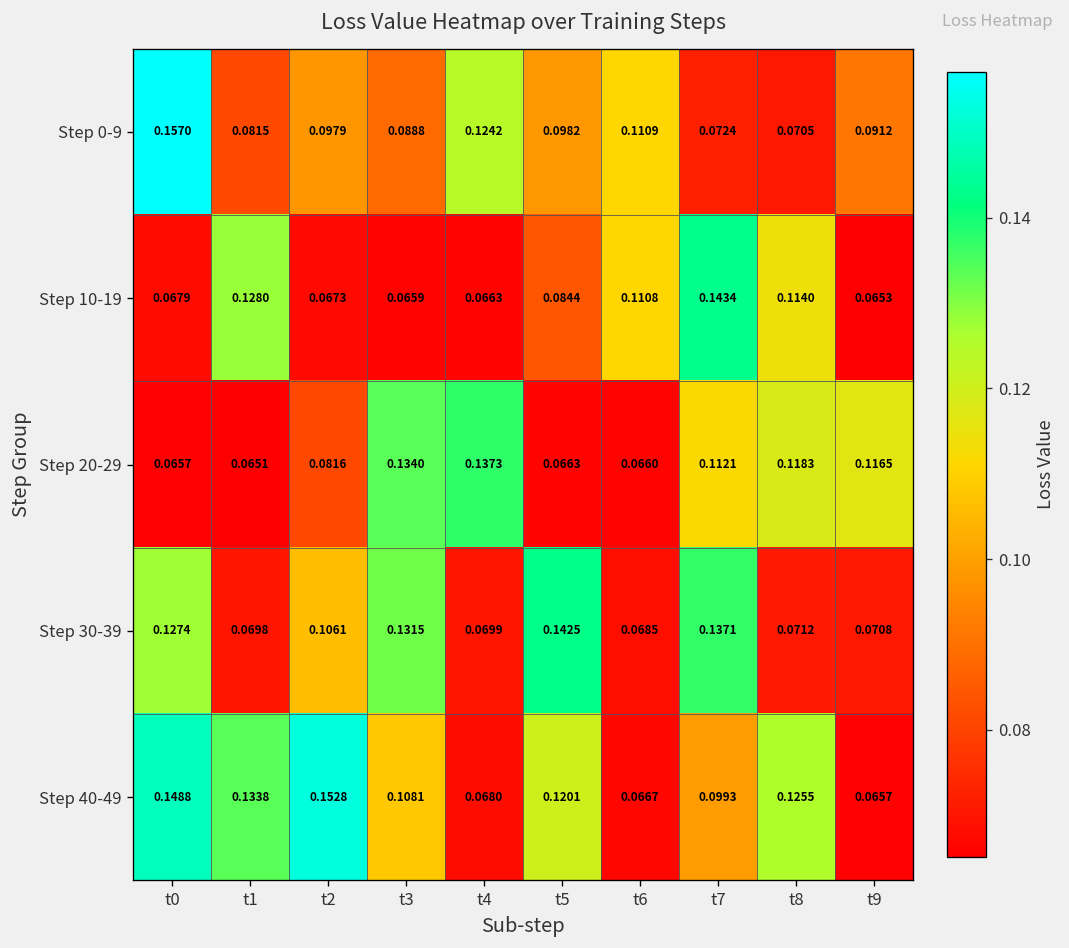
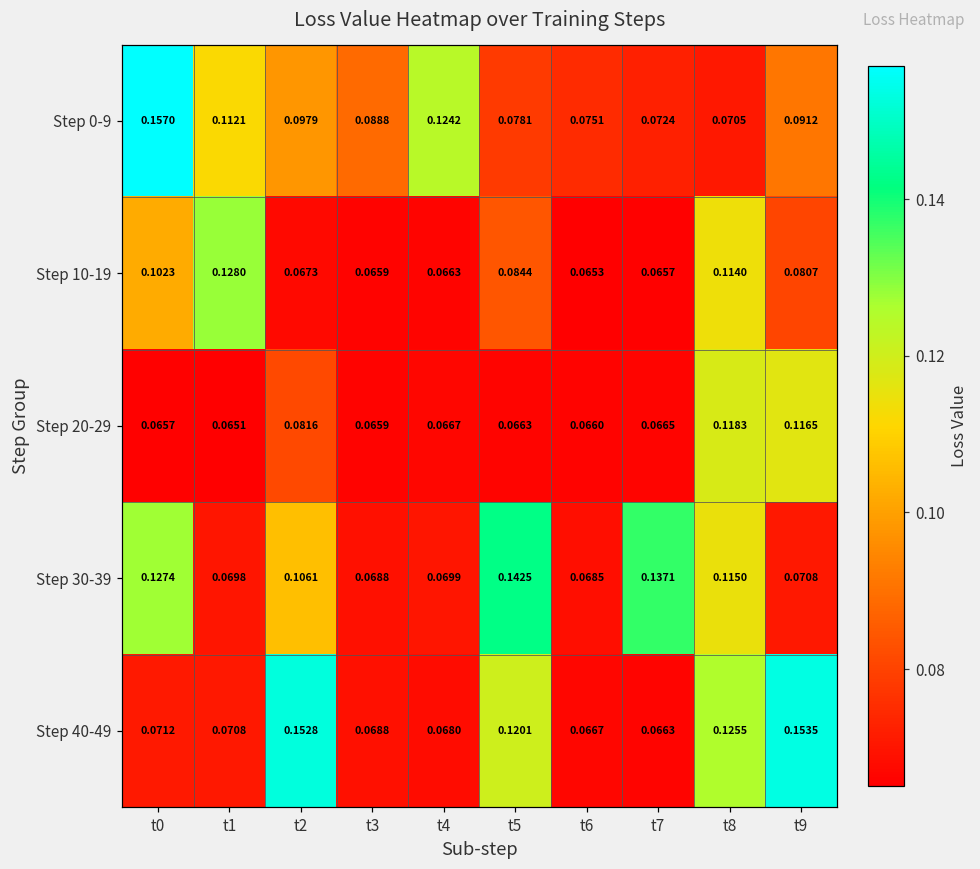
Step 0-9, t1: 0.0815 -> 0.1121
Step 0-9, t5: 0.0982 -> 0.0781
Step 0-9, t6: 0.1109 -> 0.0751
Step 10-19, t0: 0.0679 -> 0.1023
Step 10-19, t6: 0.1108 -> 0.0653
Step 10-19, t7: 0.1434 -> 0.0657
Step 10-19, t9: 0.0653 -> 0.0807
Step 20-29, t3: 0.1340 -> 0.0659
Step 20-29, t4: 0.1373 -> 0.0667
Step 20-29, t7: 0.1121 -> 0.0665
Step 30-39, t3: 0.1315 -> 0.0688
Step 30-39, t8: 0.0712 -> 0.1150
Step 40-49, t0: 0.1488 -> 0.0712
Step 40-49, t1: 0.1338 -> 0.0708
Step 40-49, t3: 0.1081 -> 0.0688
Step 40-49, t7: 0.0993 -> 0.0663
Step 40-49, t9: 0.0657 -> 0.1535
